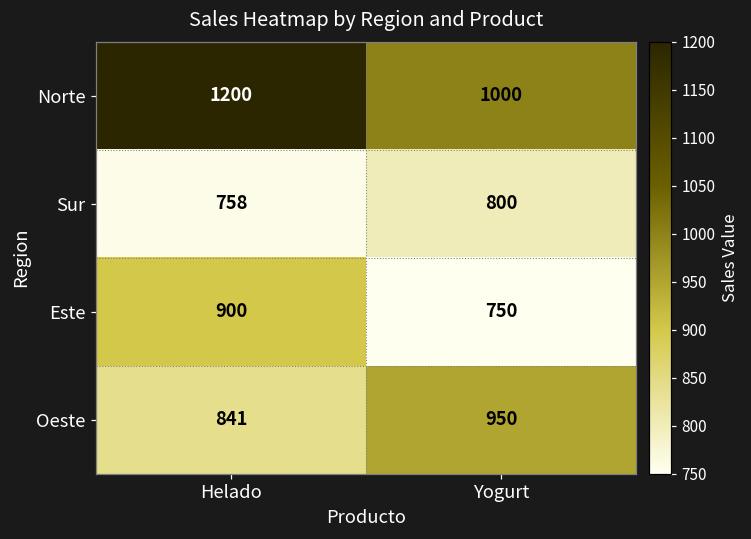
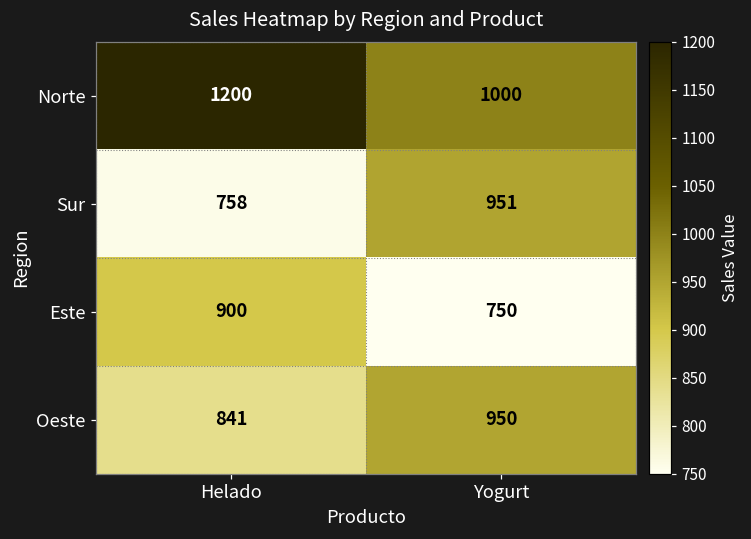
Sur, Yogurt: 800 -> 951
